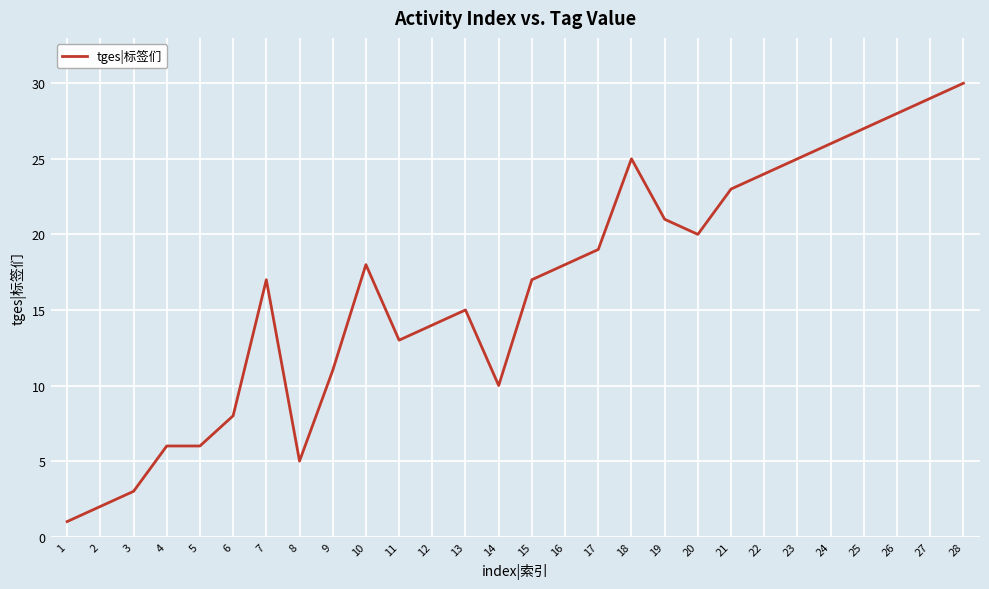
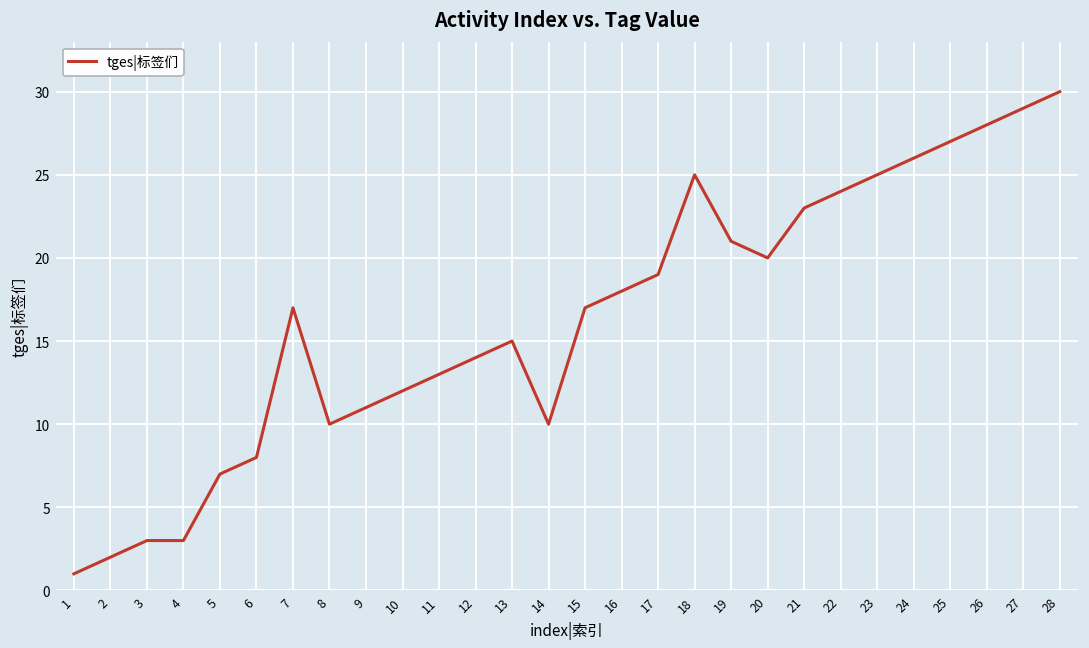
4: 6 -> 3
5: 6 -> 7
8: 5 -> 10
10: 18 -> 12
